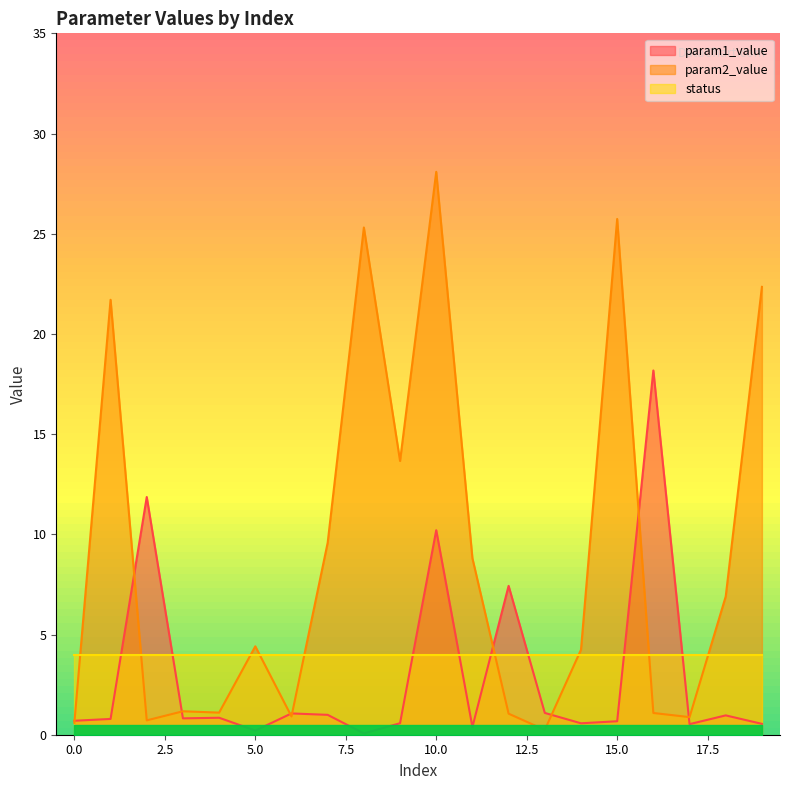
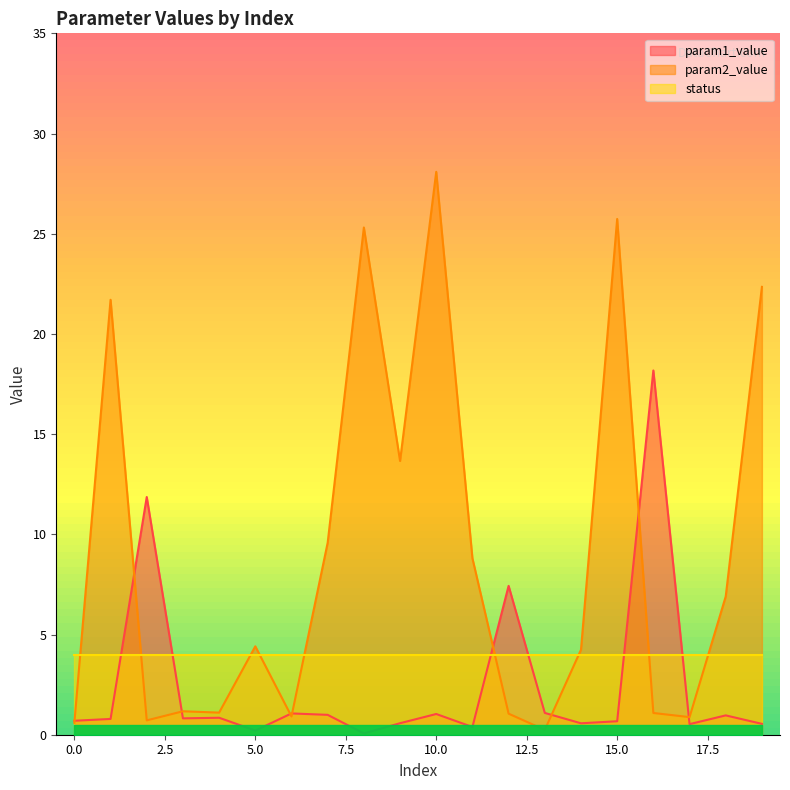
param1_value, 10.0: 10.2 -> 1.0
